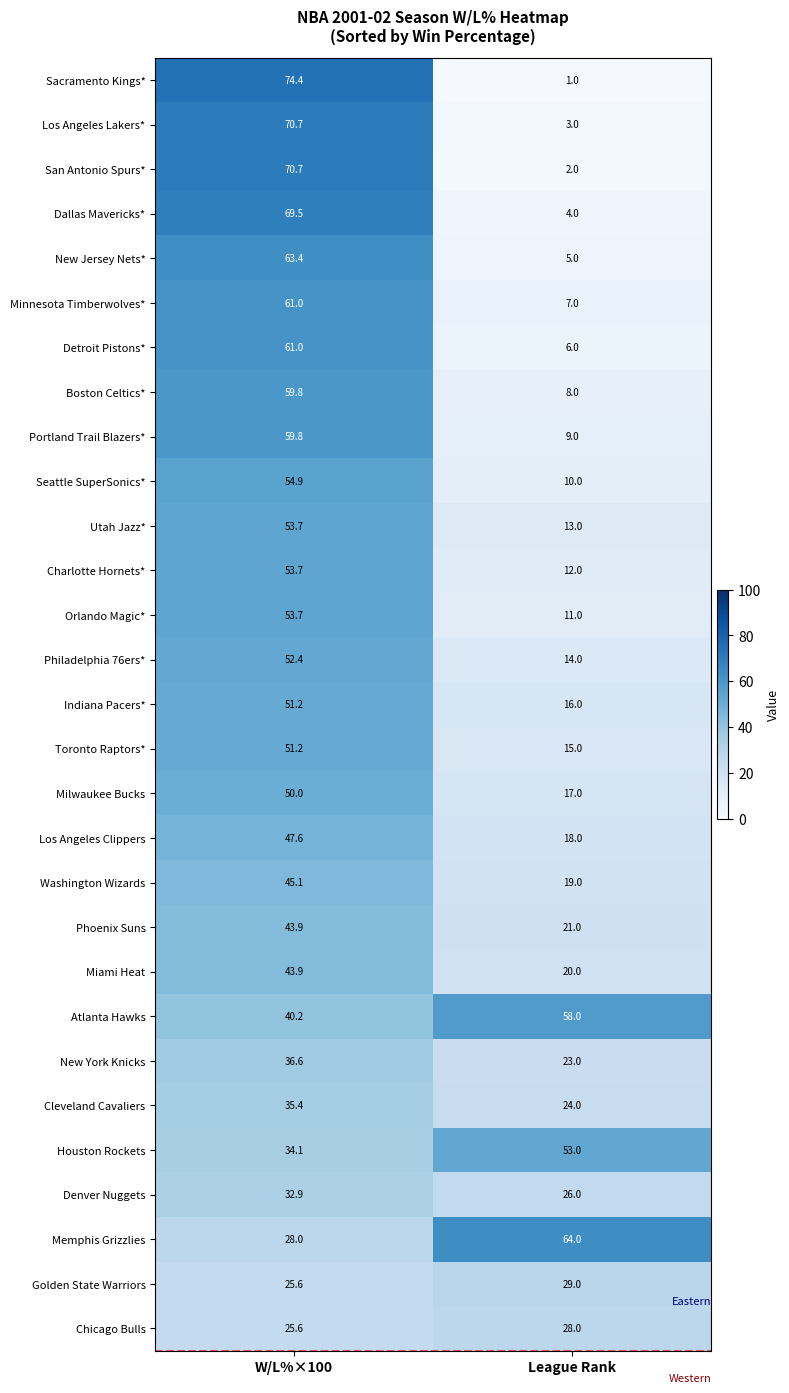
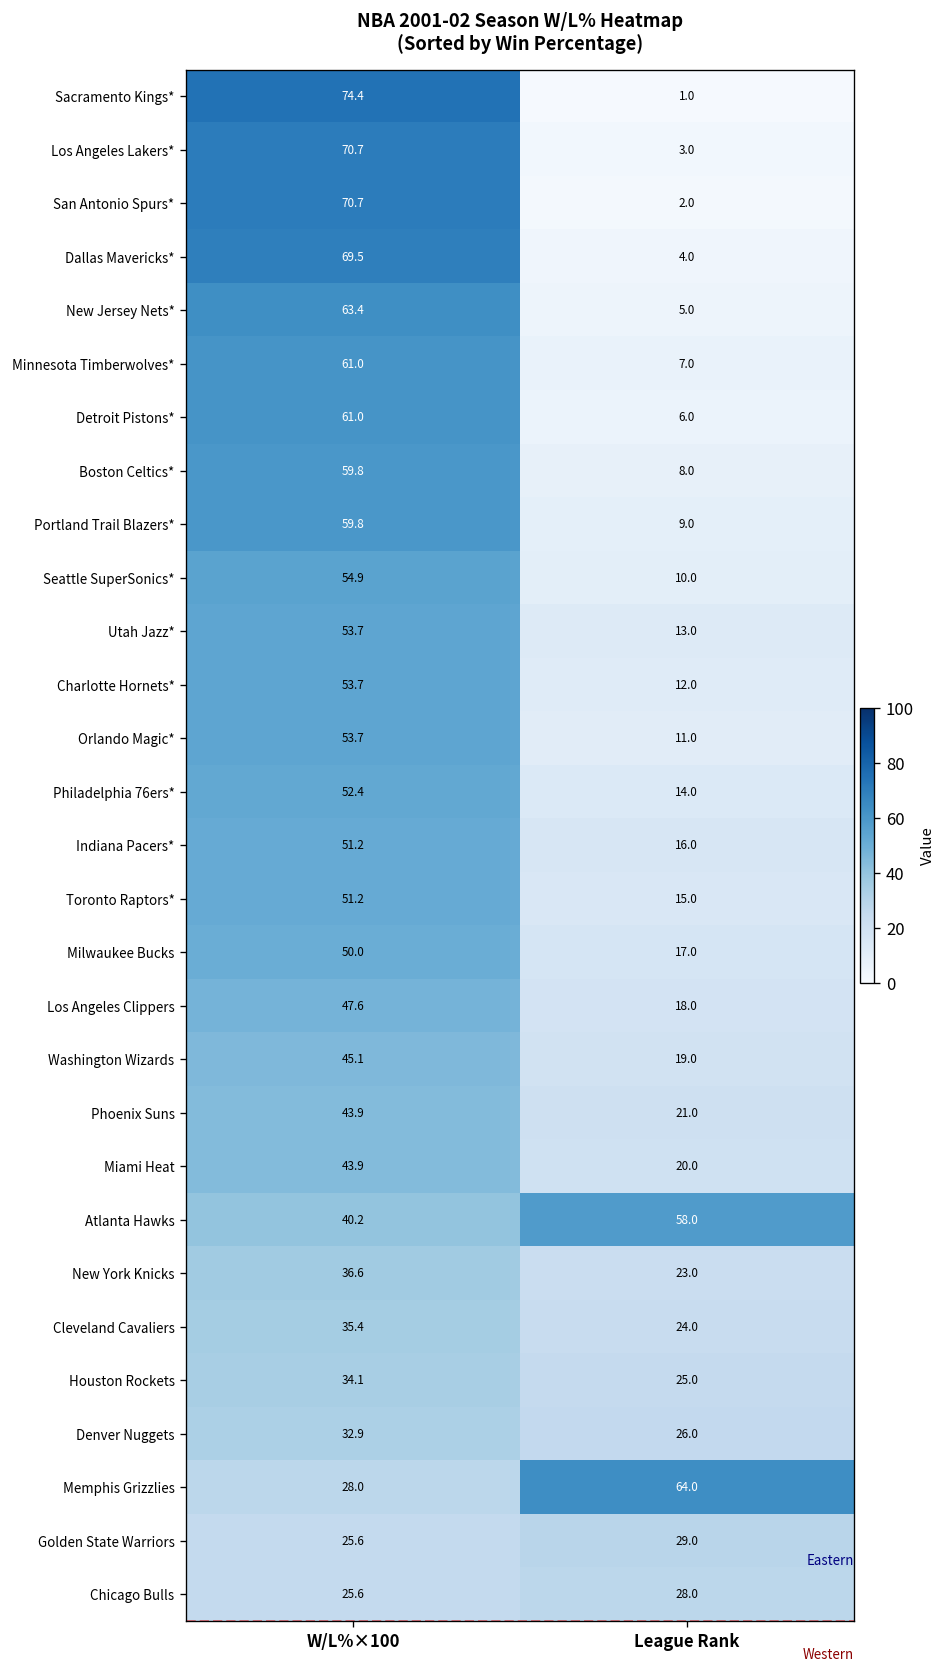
Houston Rockets, League Rank: 53.0 -> 25.0
